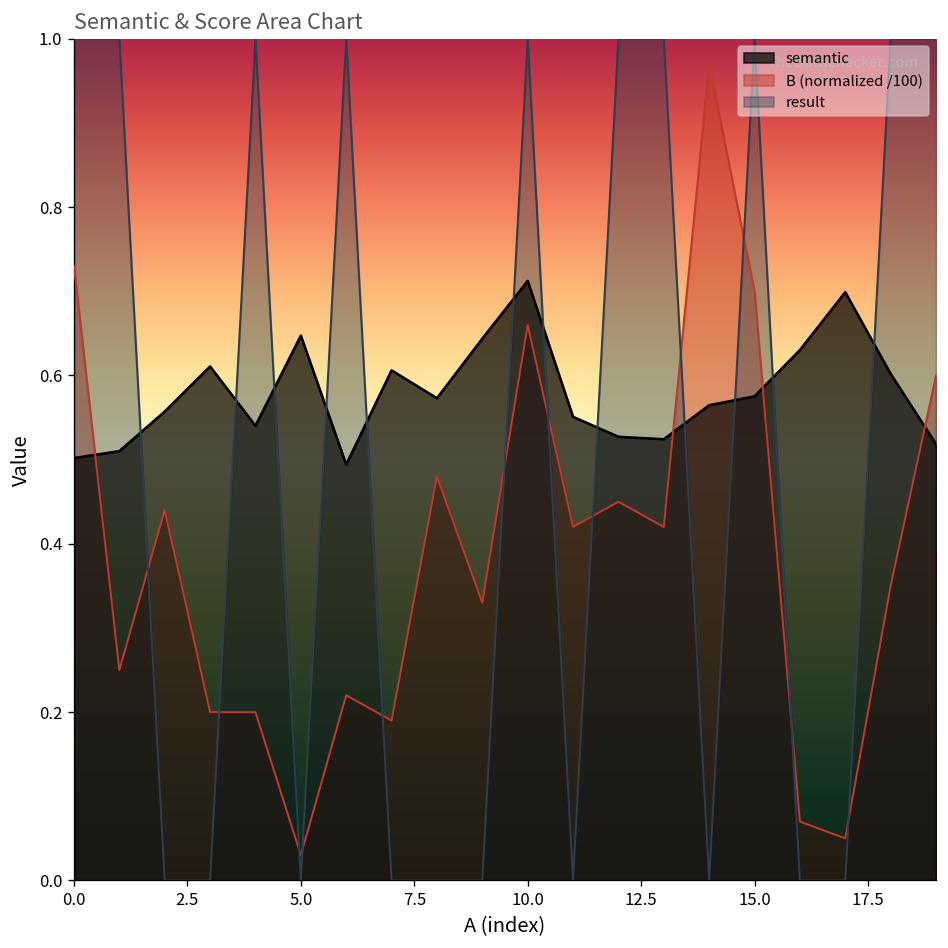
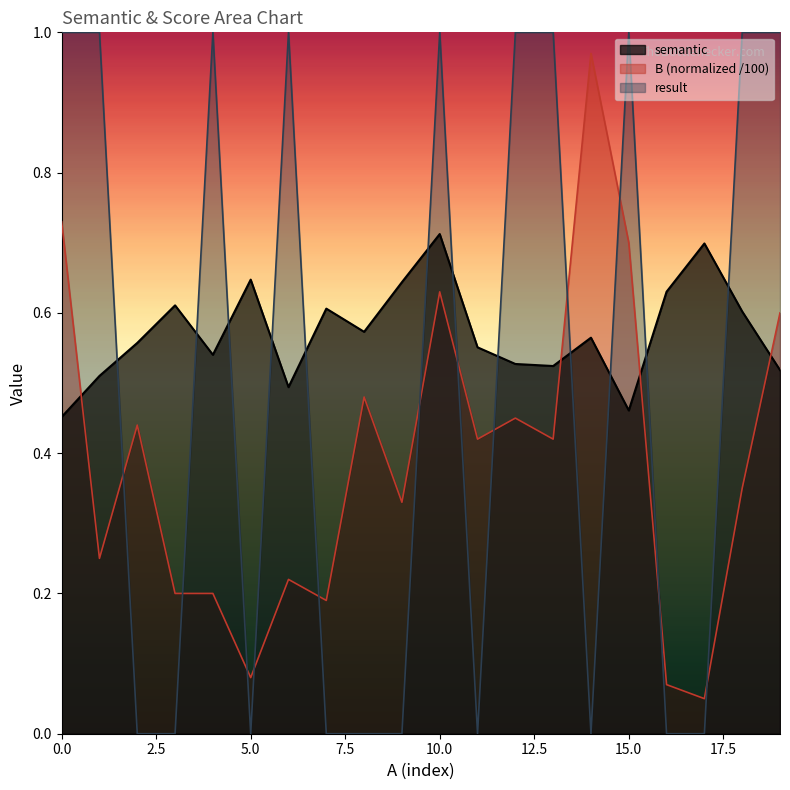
semantic, 0.0: 0.50 -> 0.45
B (normalized /100), 5.0: 0.03 -> 0.08
B (normalized /100), 10.0: 0.66 -> 0.63
semantic, 15.0: 0.58 -> 0.46
